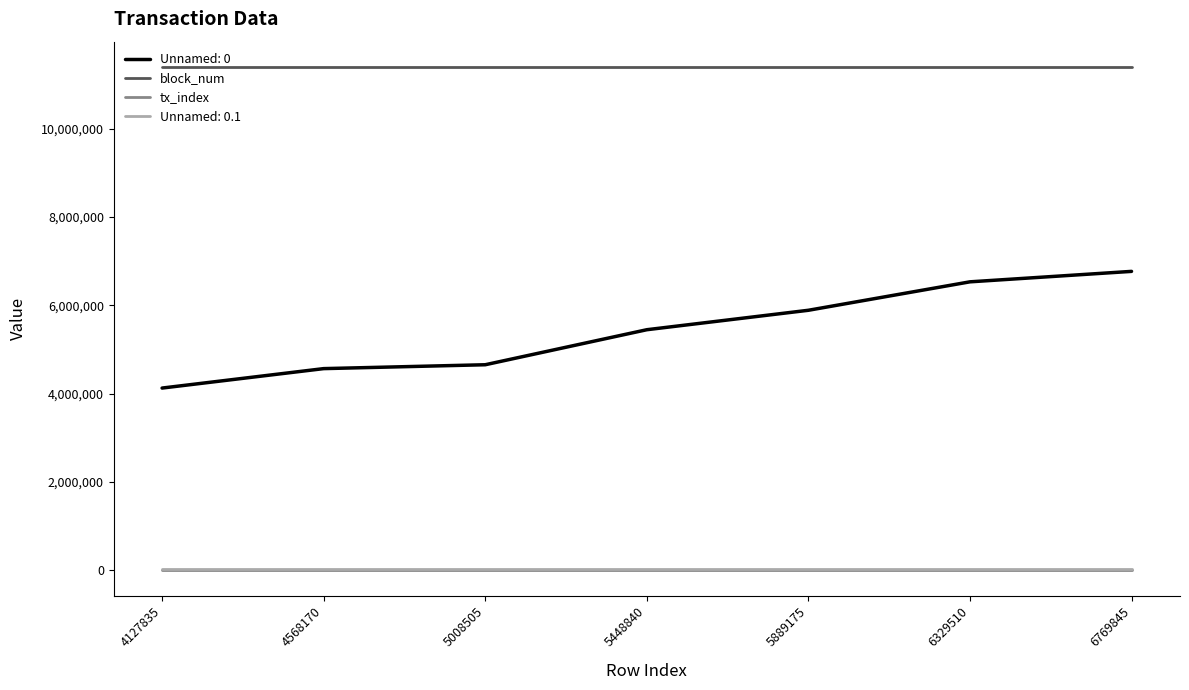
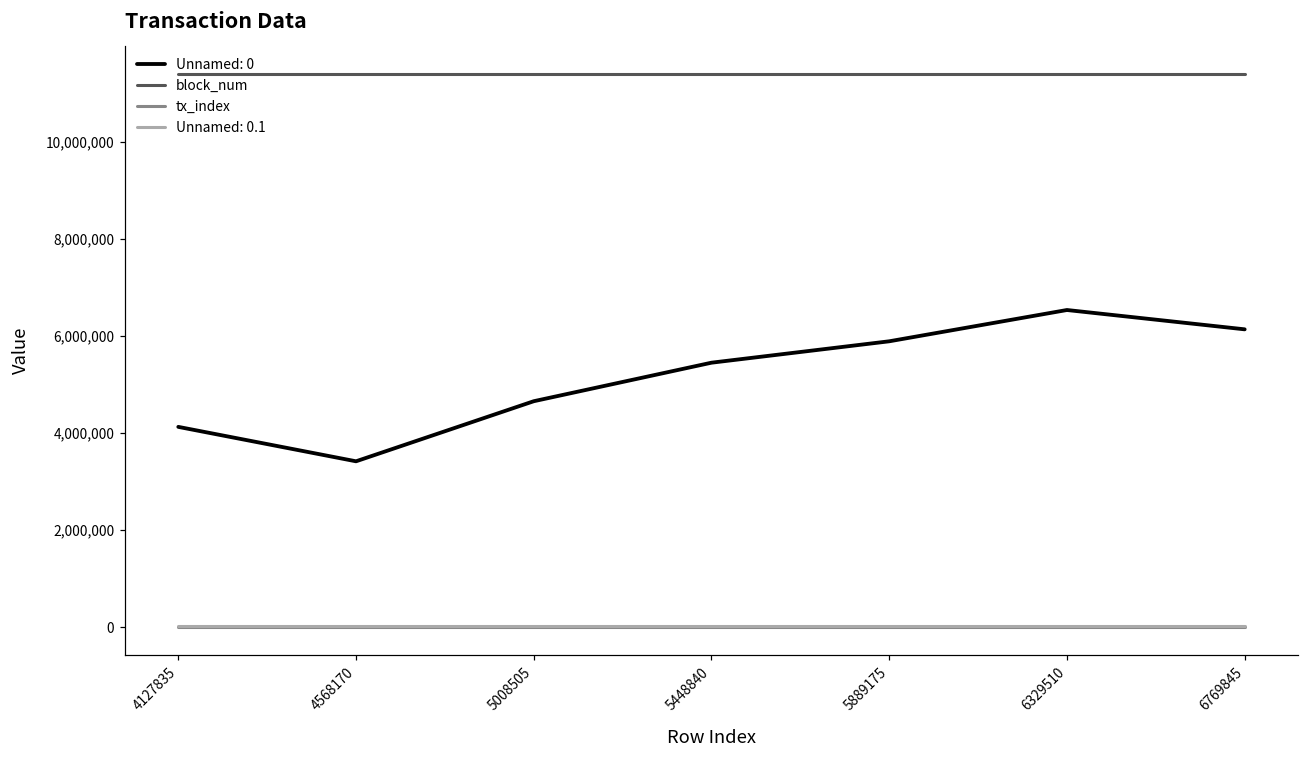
Unnamed: 0, 4568170: 4,600,000 -> 3,400,000
Unnamed: 0, 6769845: 6,800,000 -> 6,100,000
